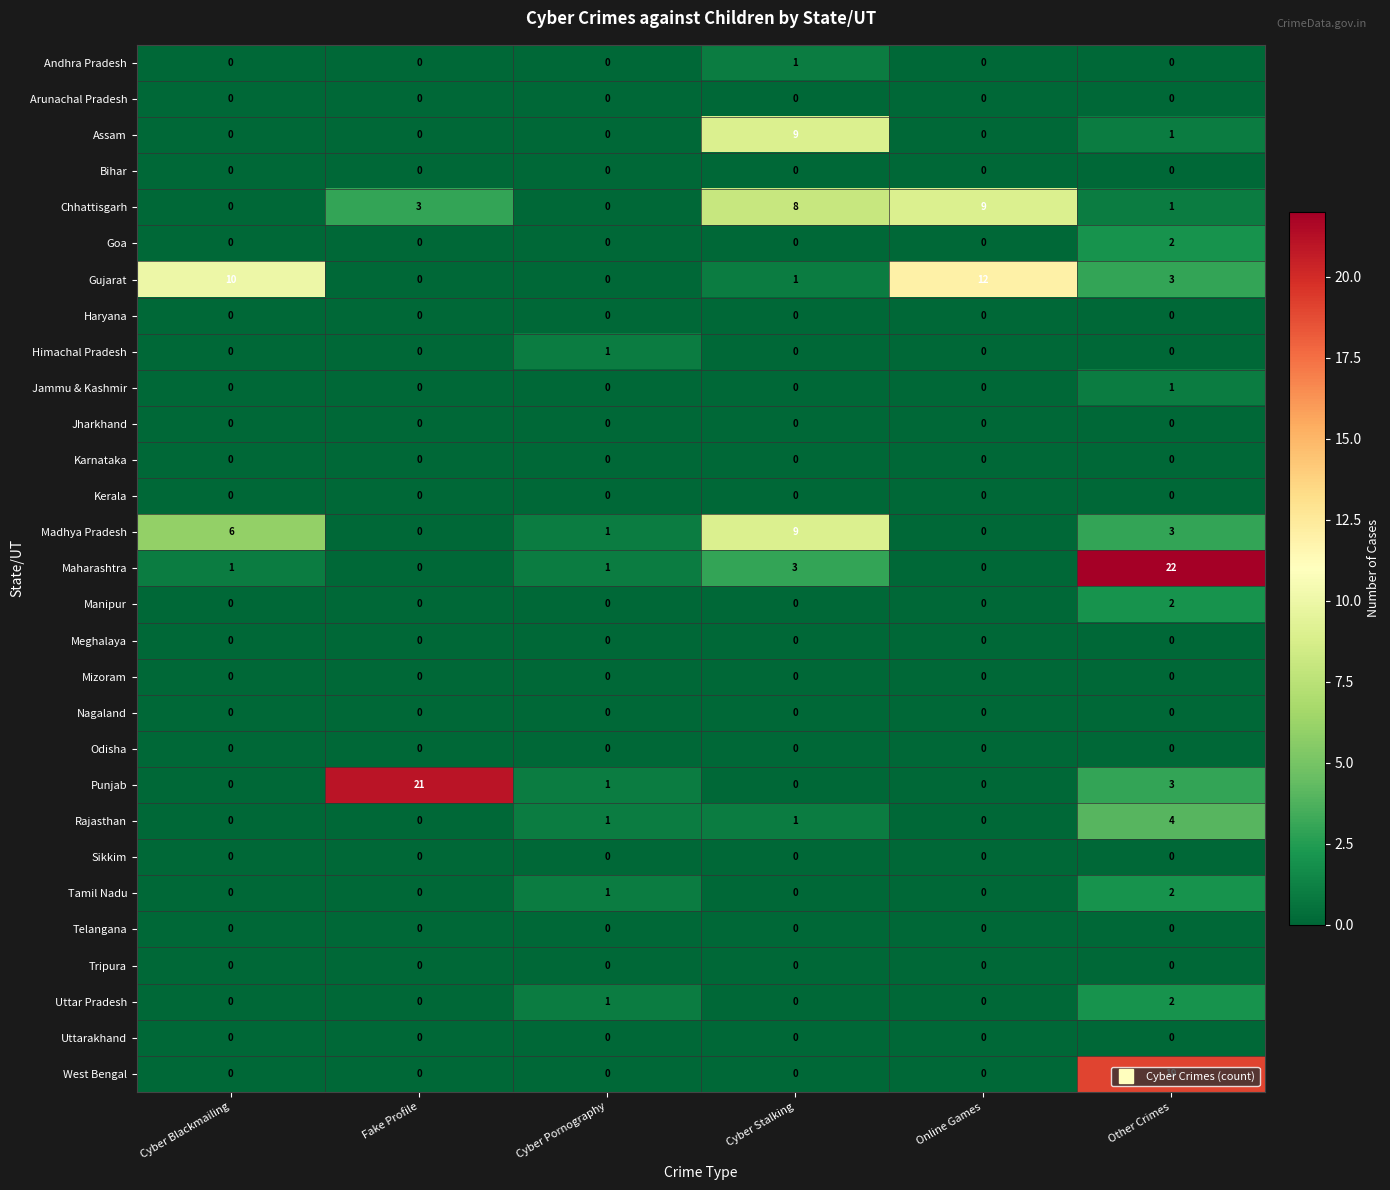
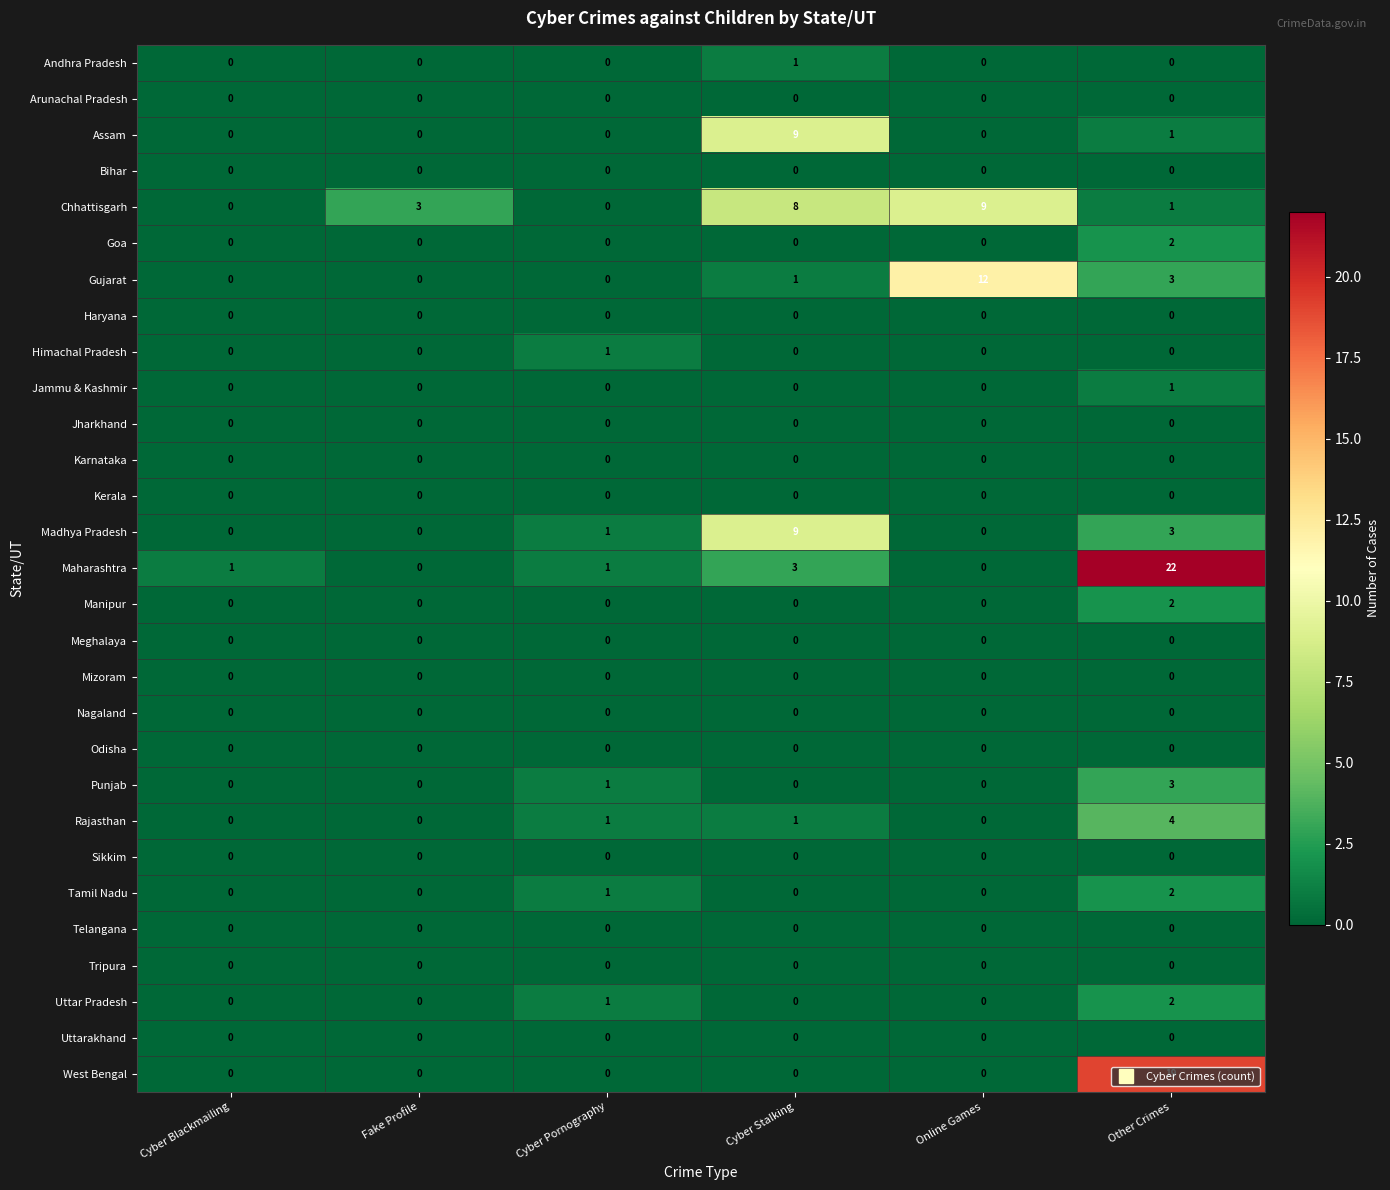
Gujarat, Cyber Blackmailing: 10 -> 0
Madhya Pradesh, Cyber Blackmailing: 6 -> 0
Punjab, Fake Profile: 21 -> 0
